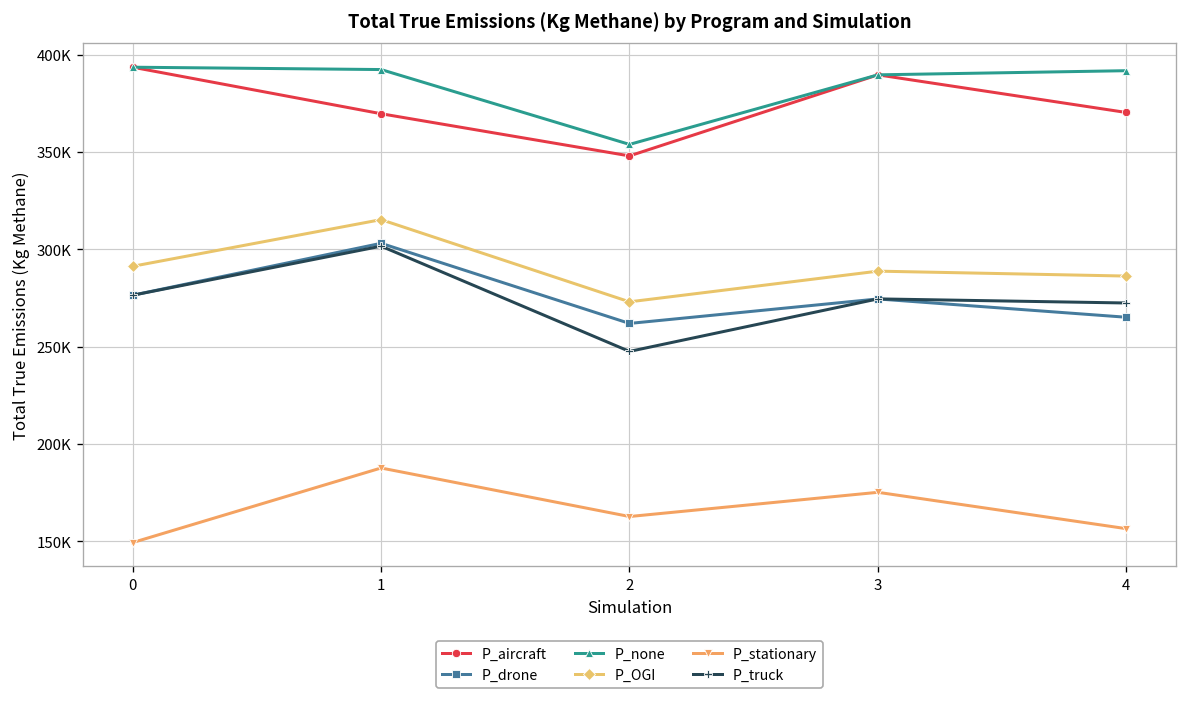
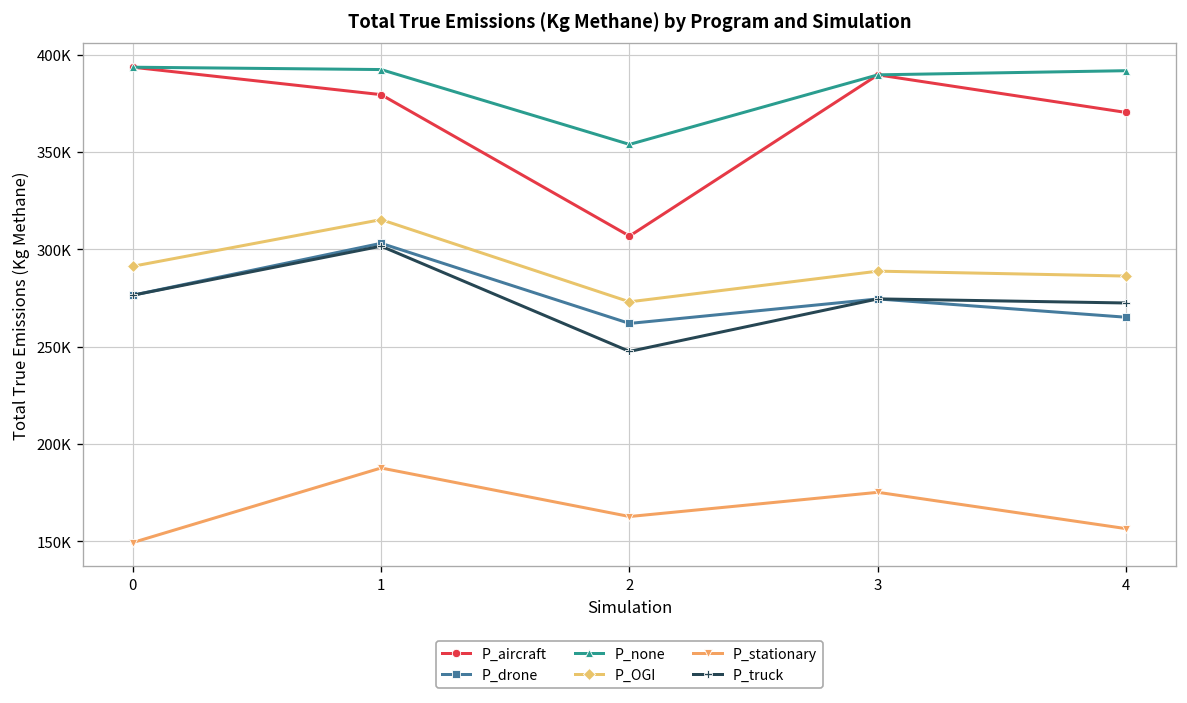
P_aircraft, 1: 370000 -> 379000
P_aircraft, 2: 348000 -> 307000
